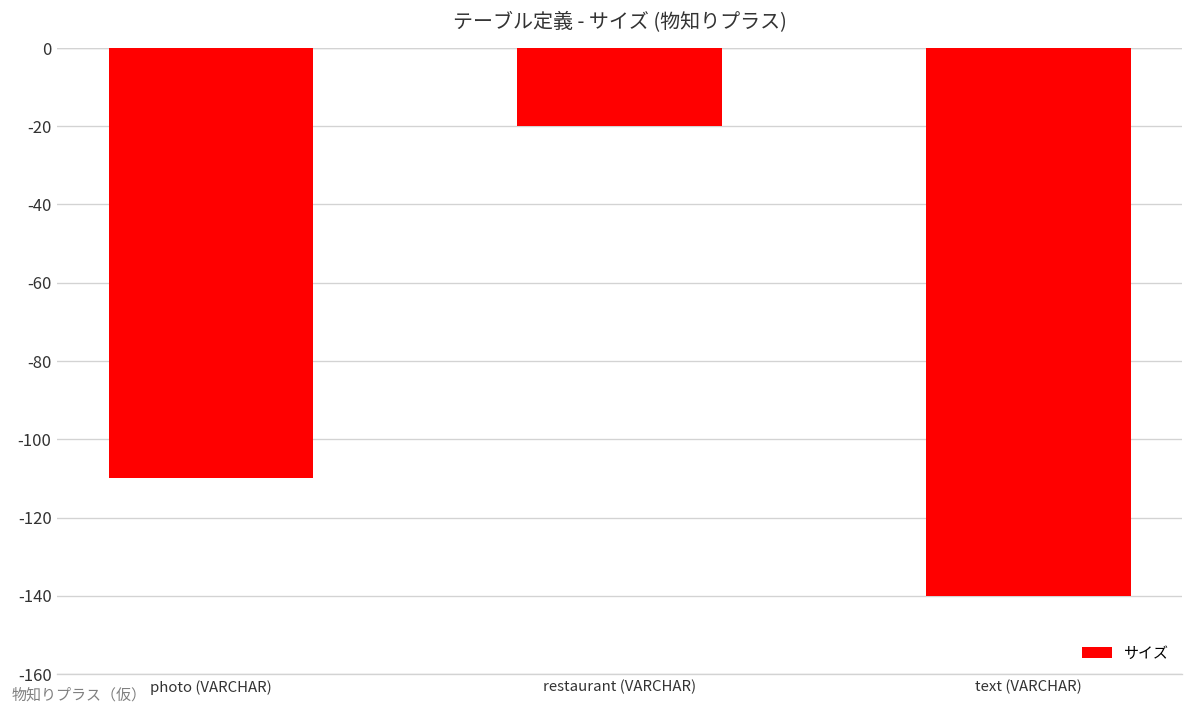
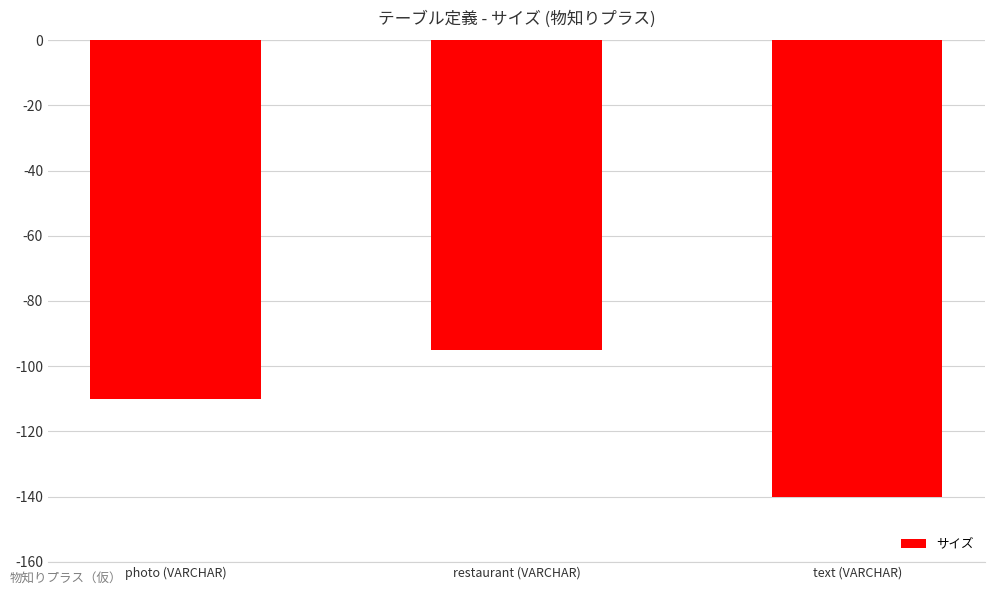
restaurant (VARCHAR): -20 -> -95
